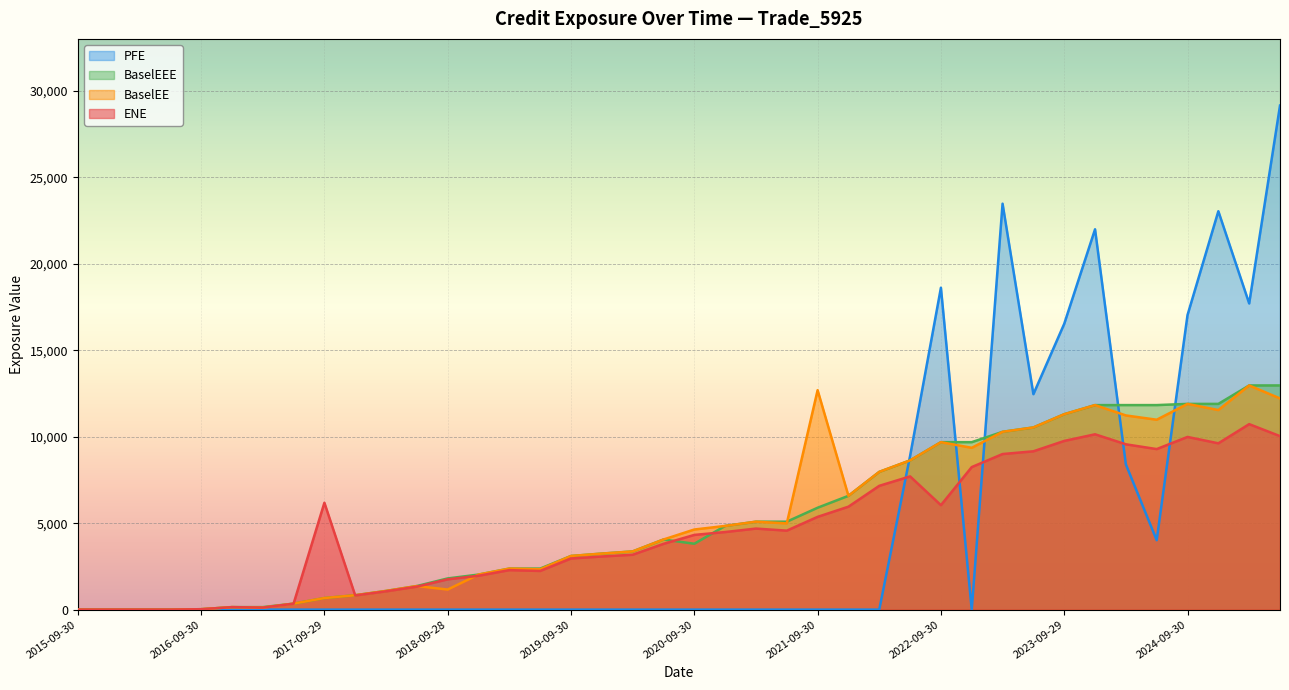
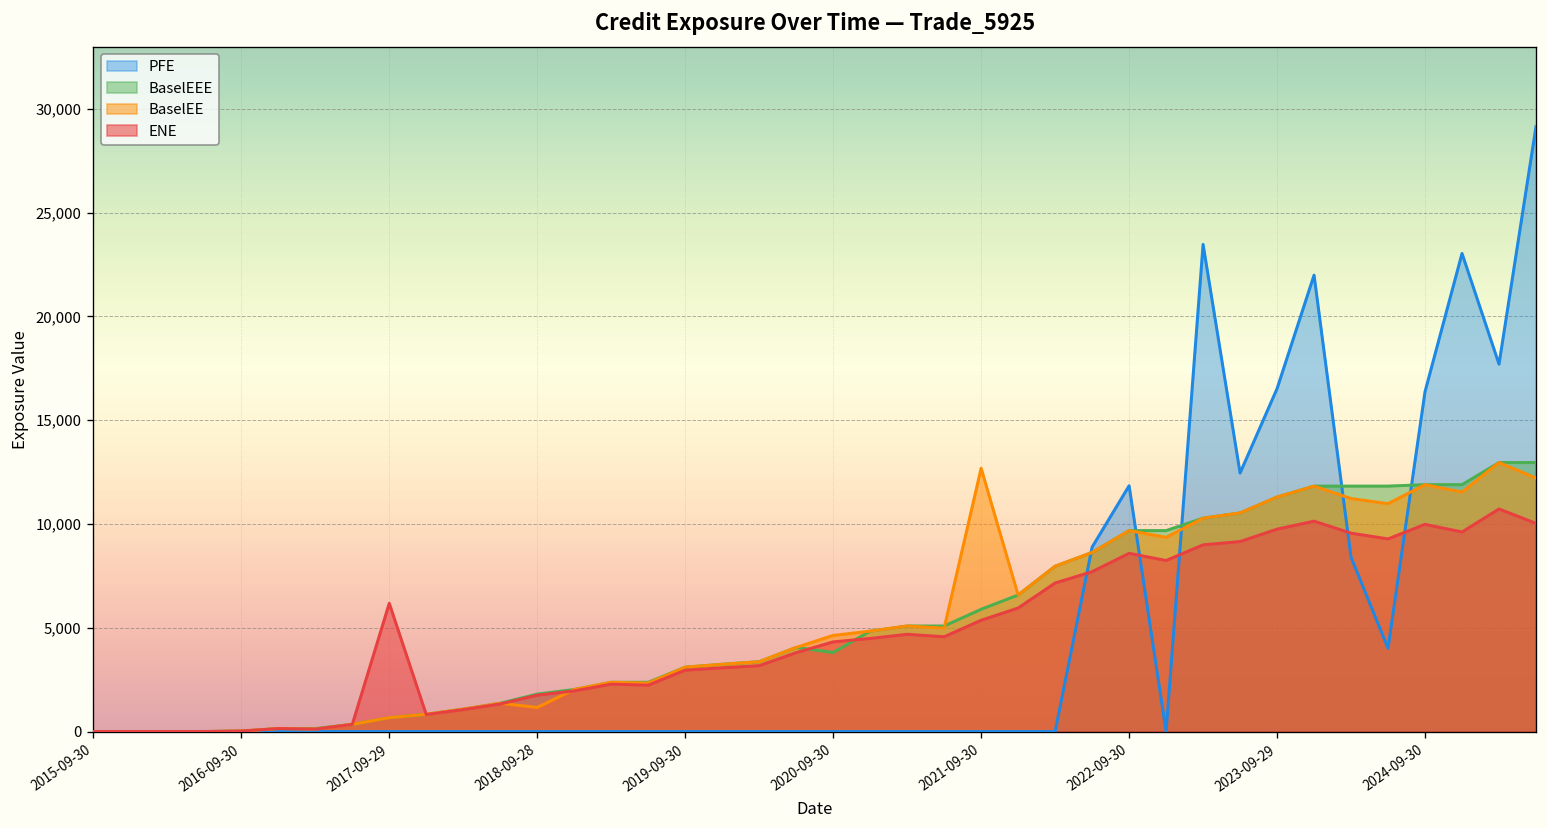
PFE, 2022-09-30: 18,600 -> 11,800
ENE, 2022-09-30: 6,000 -> 8,600
PFE, 2024-09-30: 17,000 -> 16,400
